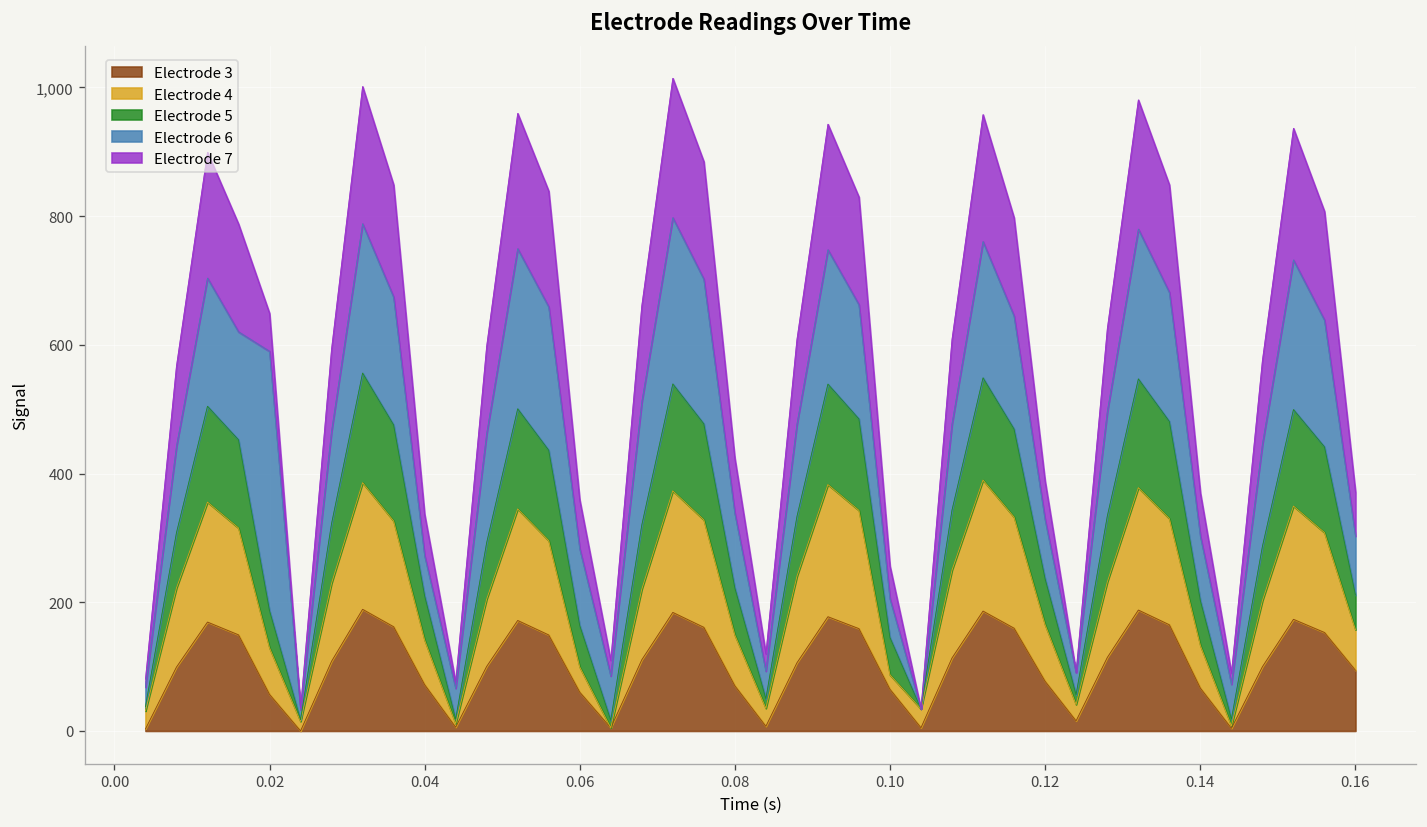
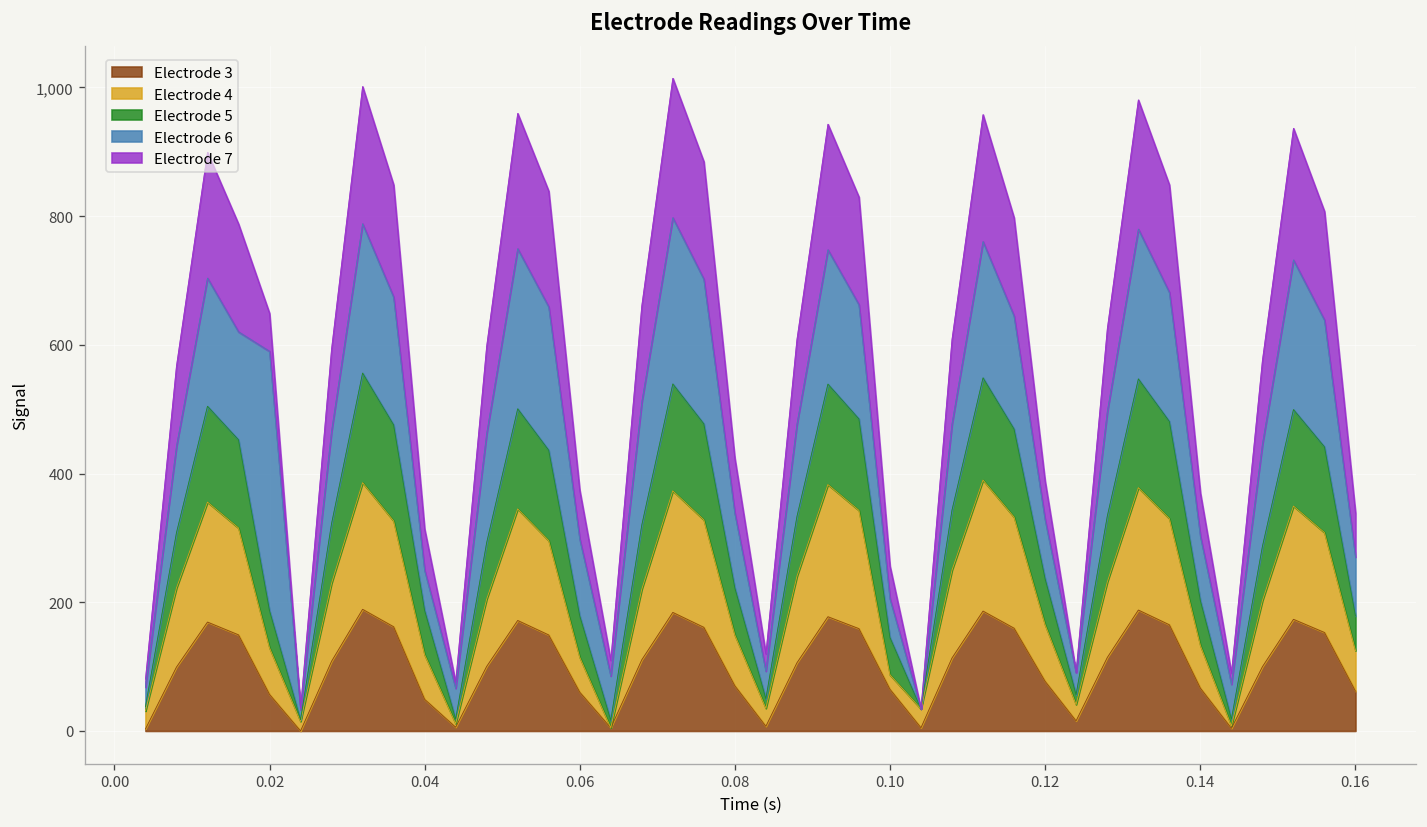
Electrode 3, 0.04: 70 -> 50
Electrode 4, 0.06: 40 -> 50
Electrode 3, 0.16: 90 -> 60
